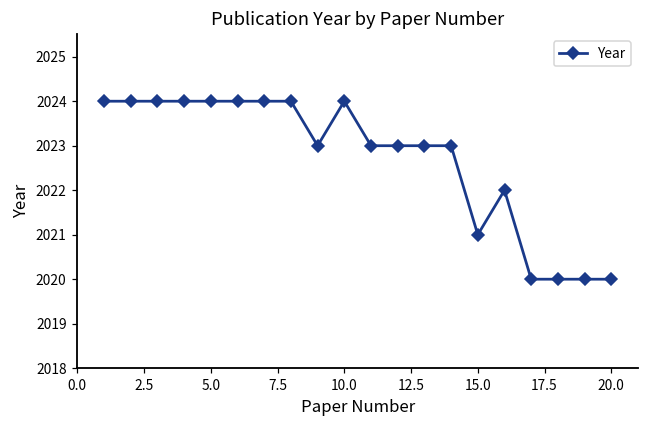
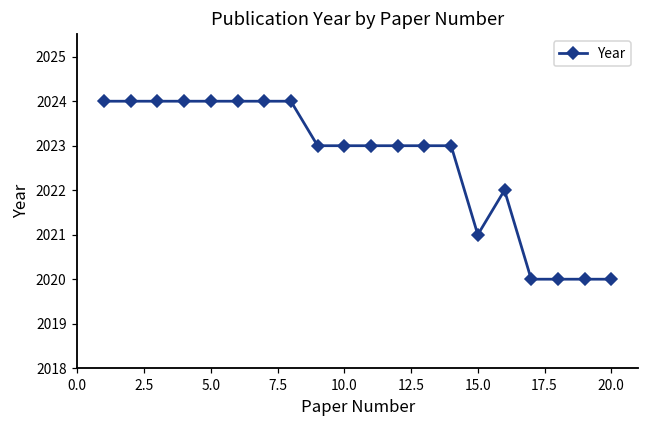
10.0: 2024 -> 2023
